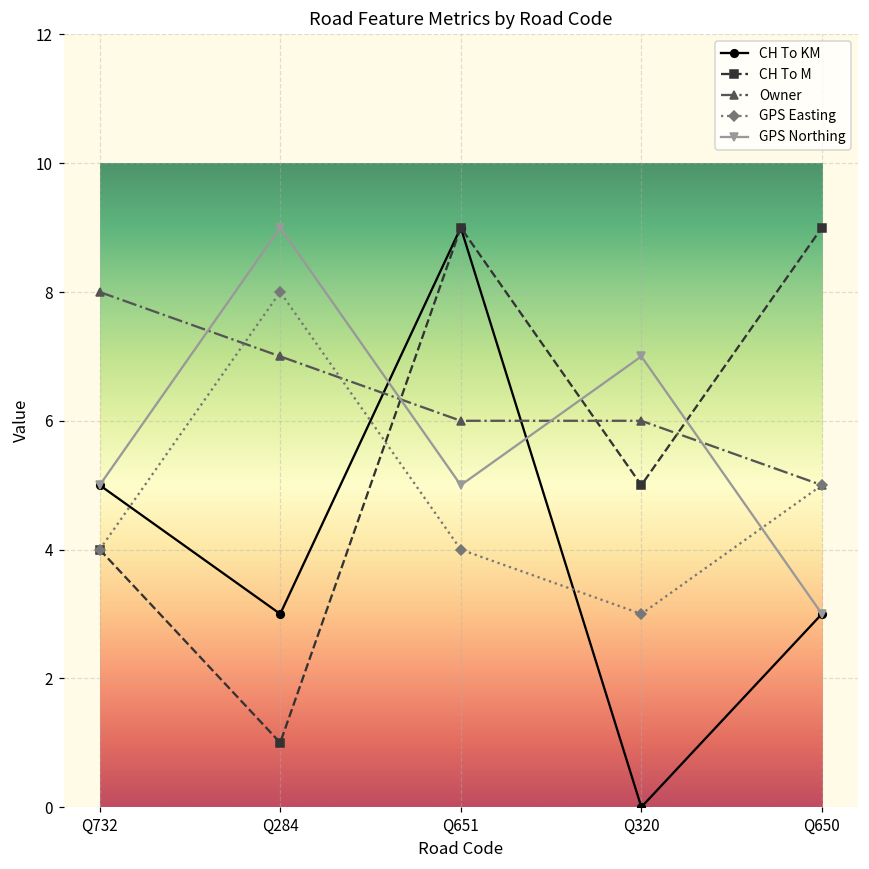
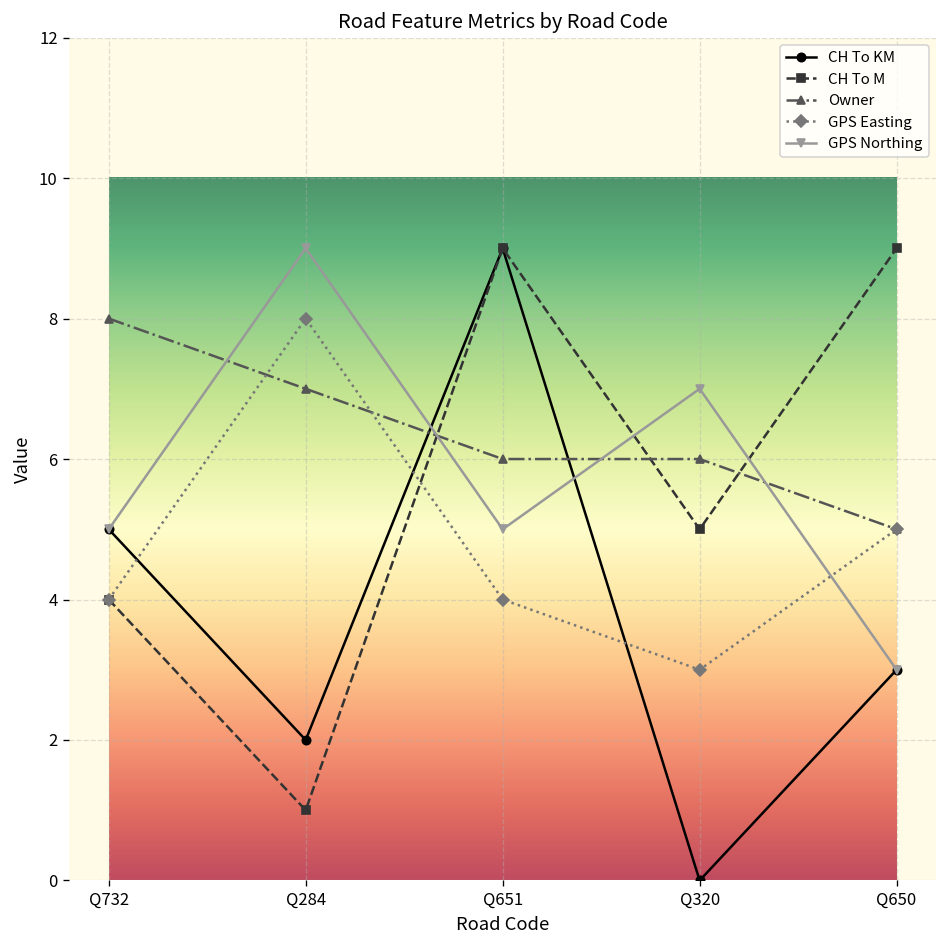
CH To KM, Q284: 3 -> 2
